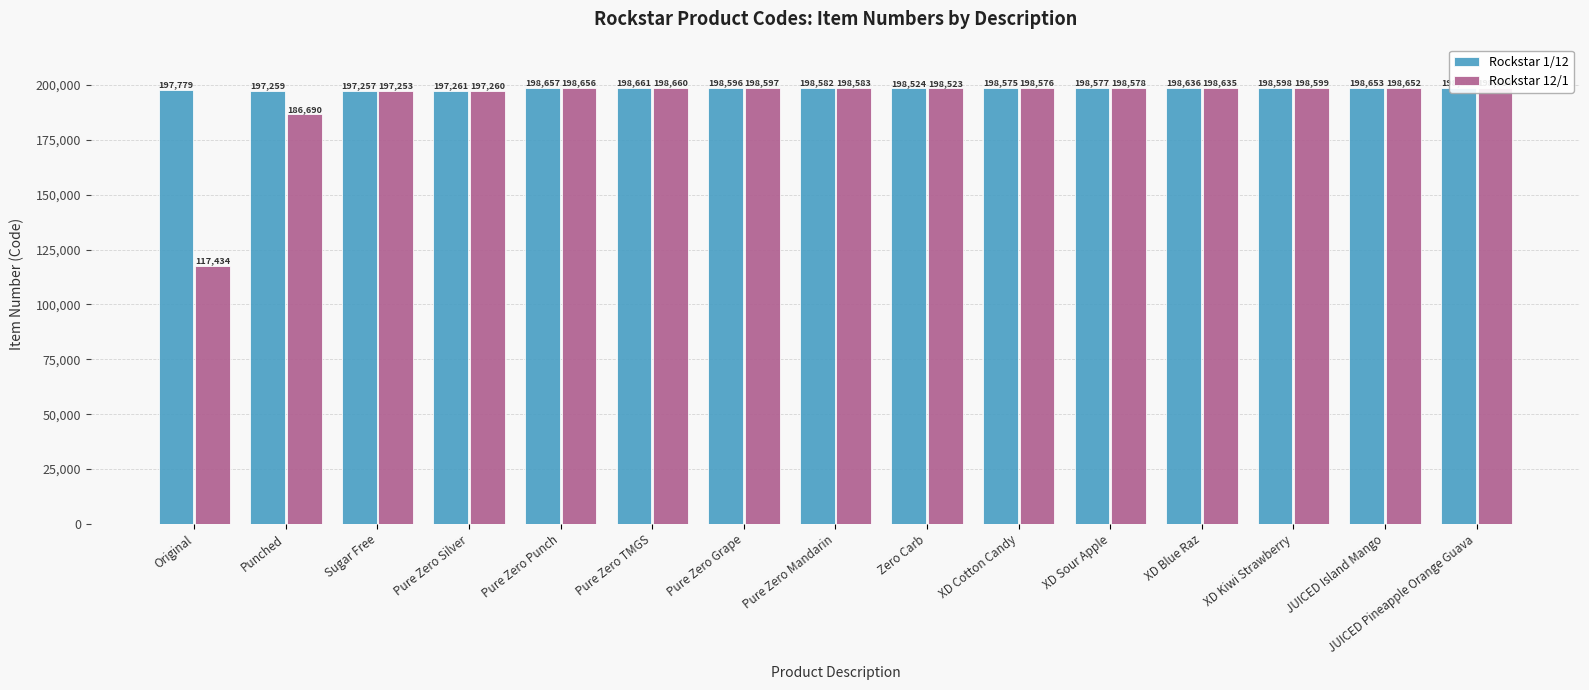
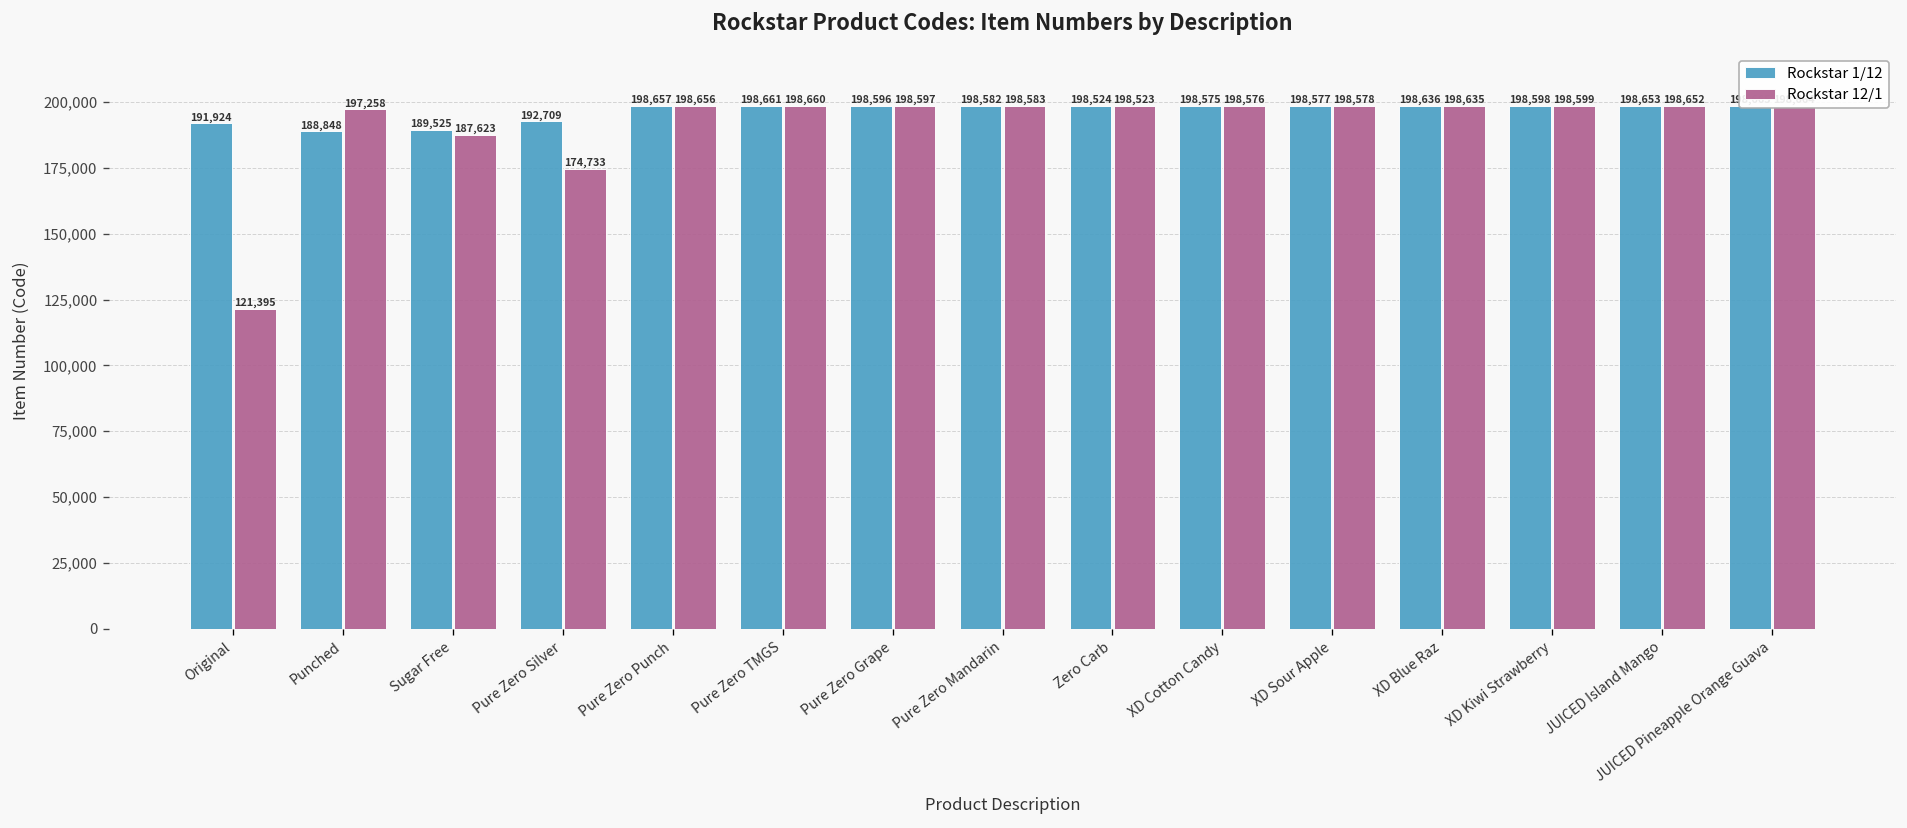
Rockstar 1/12, Original: 197,779 -> 191,924
Rockstar 12/1, Original: 117,434 -> 121,395
Rockstar 1/12, Punched: 197,259 -> 188,848
Rockstar 12/1, Punched: 186,690 -> 197,258
Rockstar 1/12, Sugar Free: 197,257 -> 189,525
Rockstar 12/1, Sugar Free: 197,253 -> 187,623
Rockstar 1/12, Pure Zero Silver: 197,261 -> 192,709
Rockstar 12/1, Pure Zero Silver: 197,260 -> 174,733
